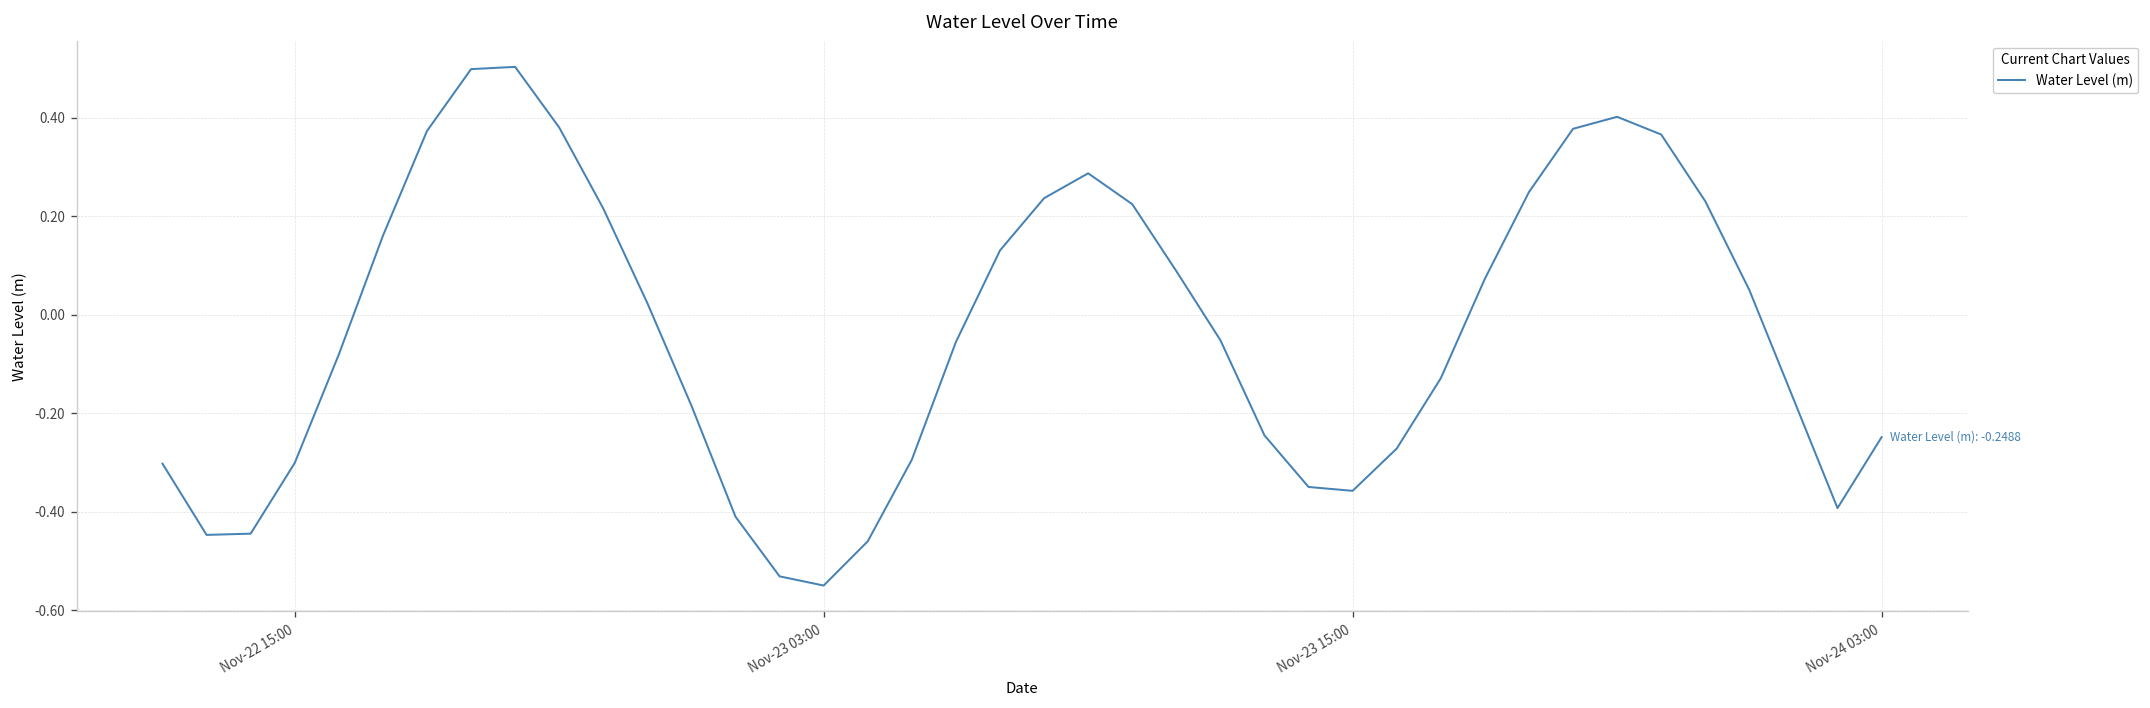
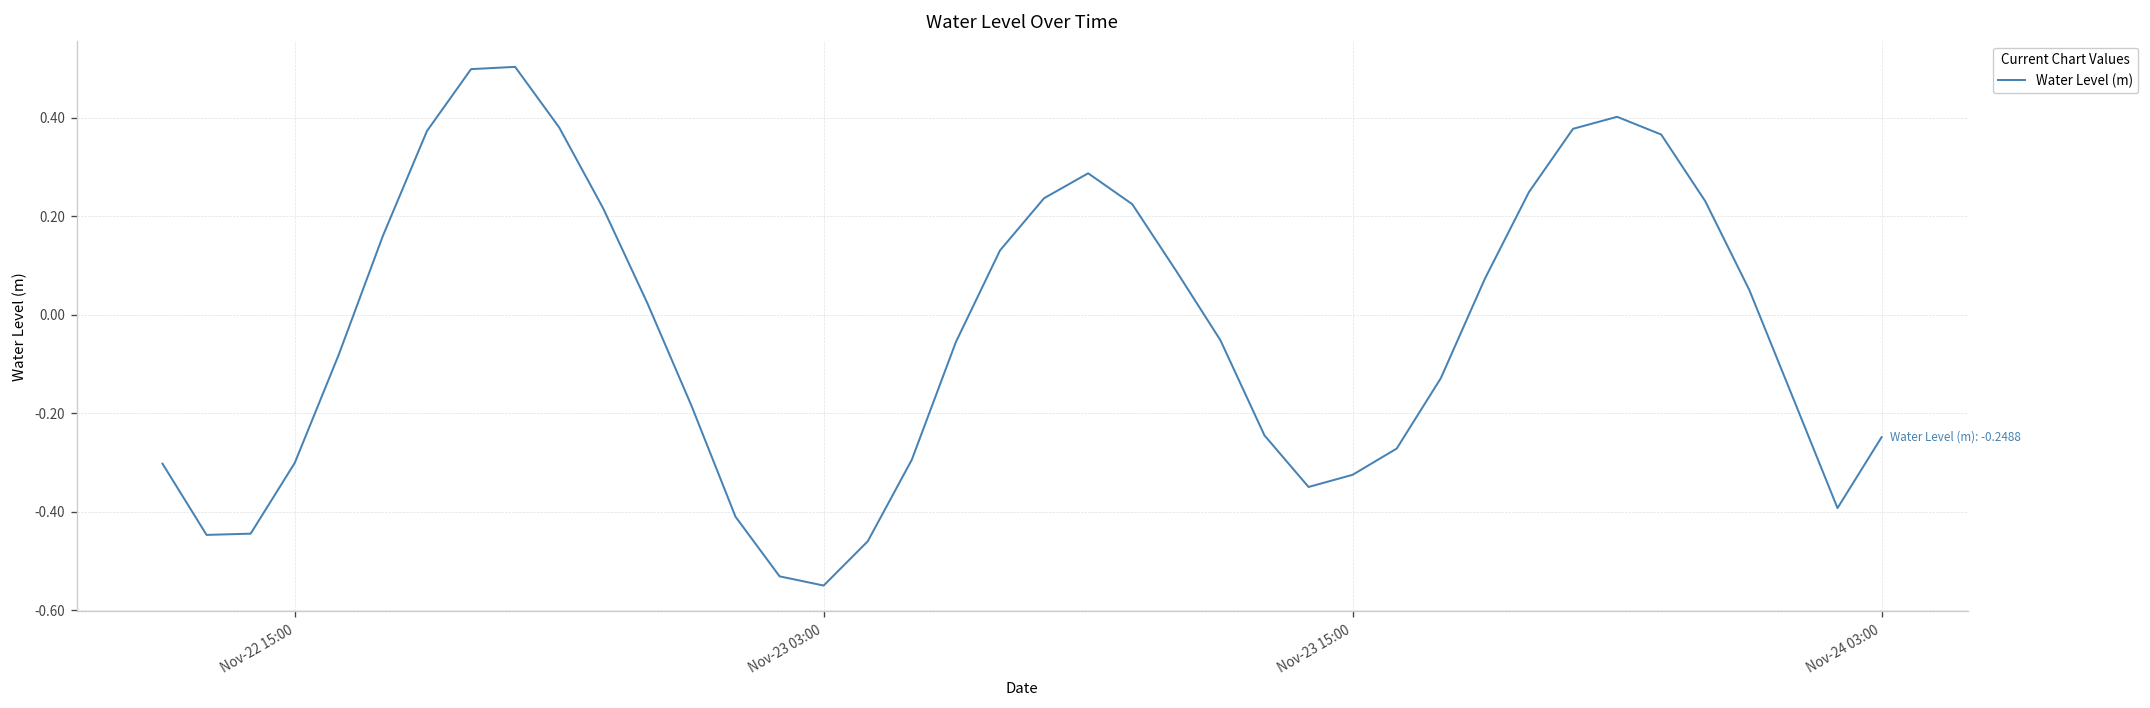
Nov-23 15:00: -0.36 -> -0.33
